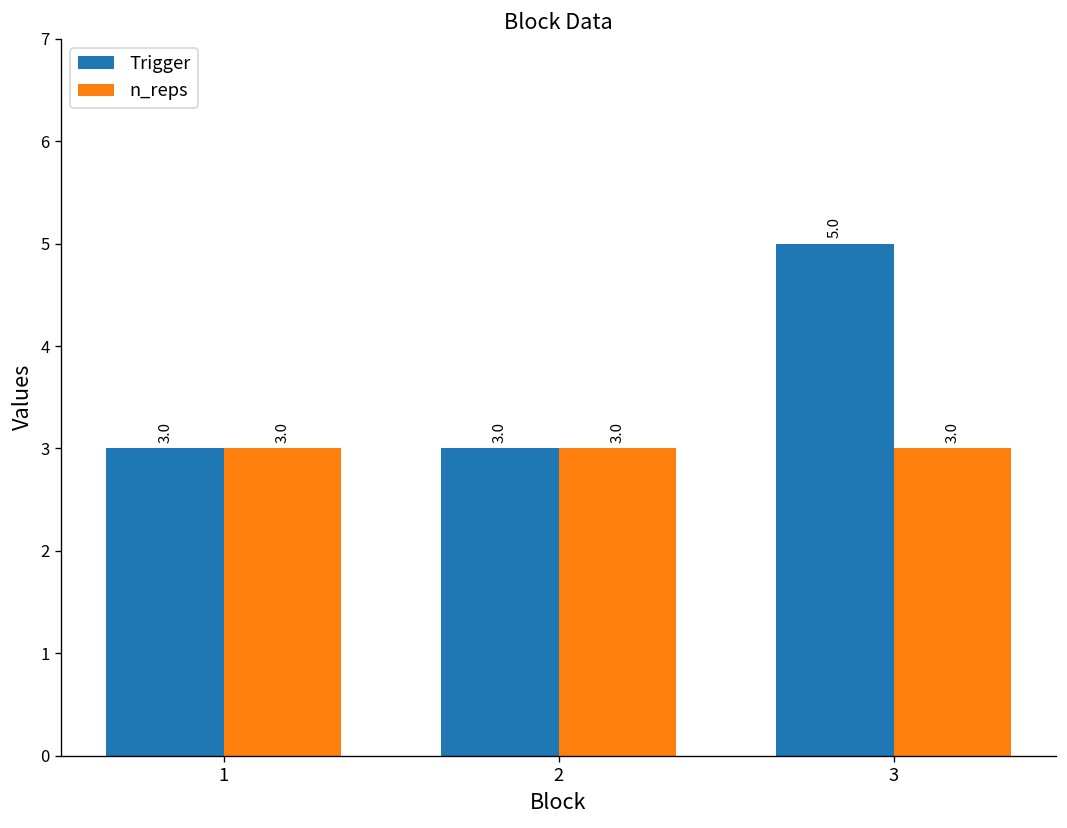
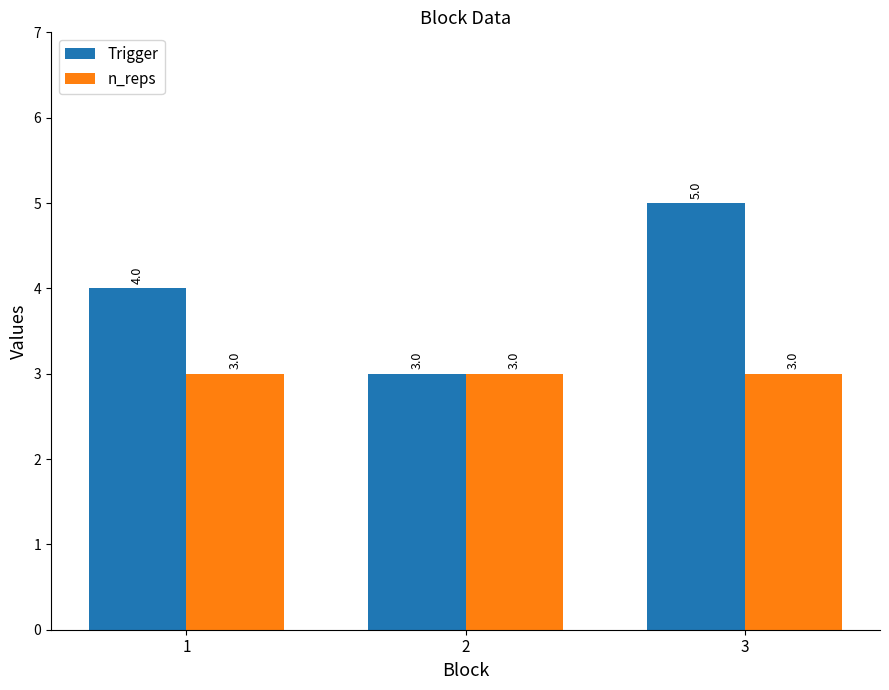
Trigger, 1: 3.0 -> 4.0
